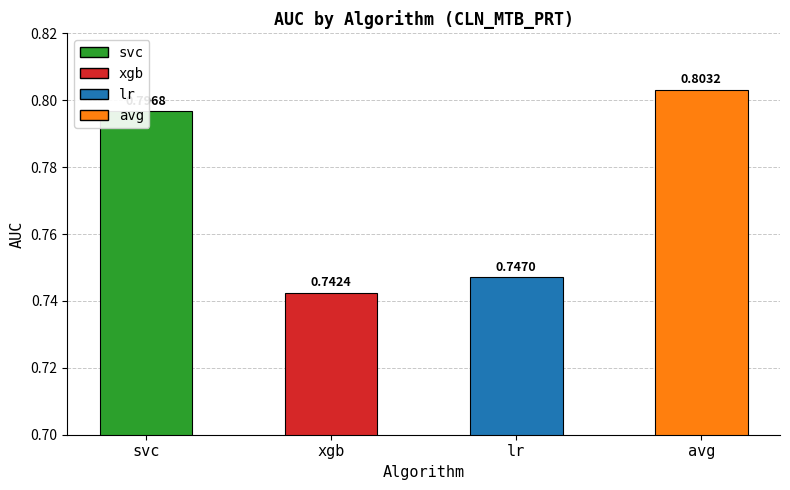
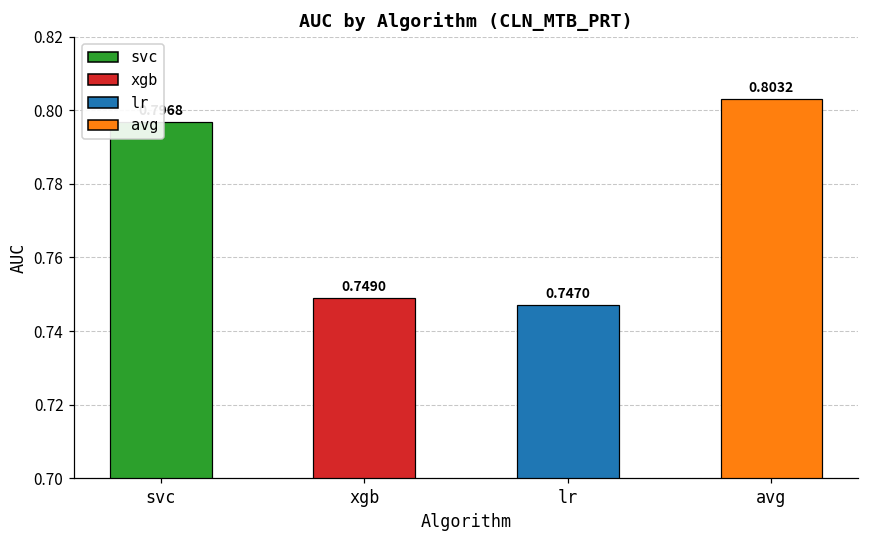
xgb: 0.7424 -> 0.7490
